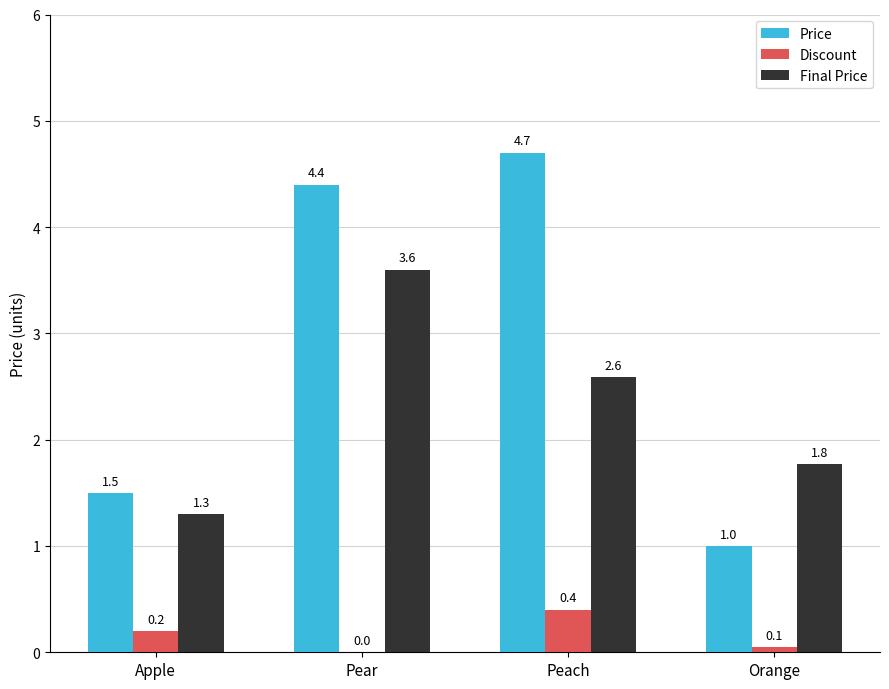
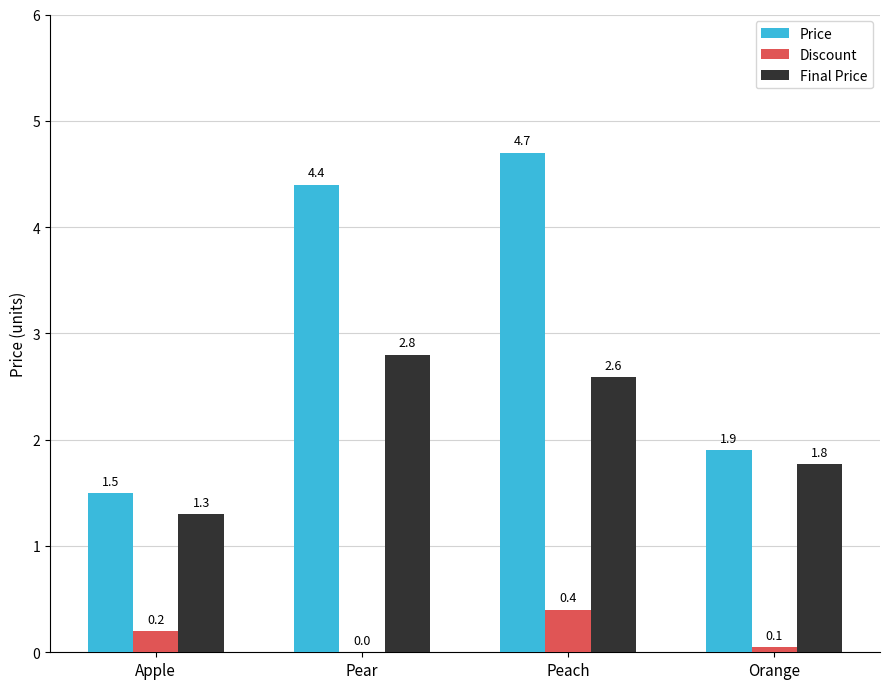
Final Price, Pear: 3.6 -> 2.8
Price, Orange: 1.0 -> 1.9
